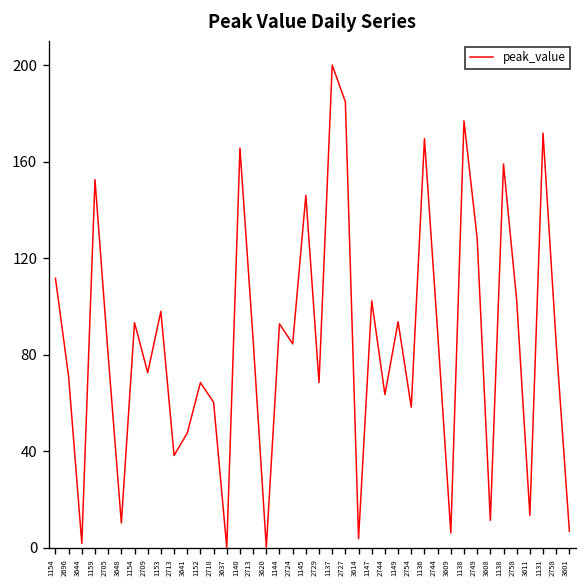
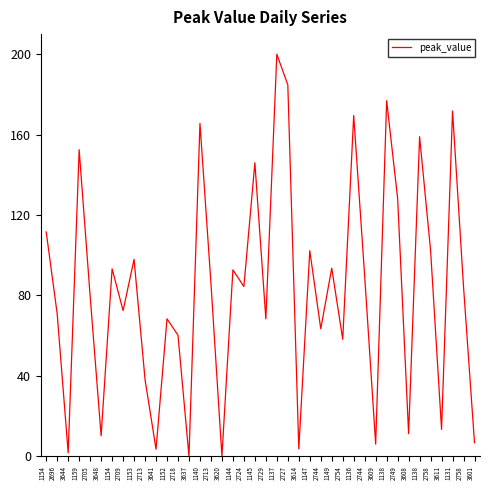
3641: 47 -> 3
